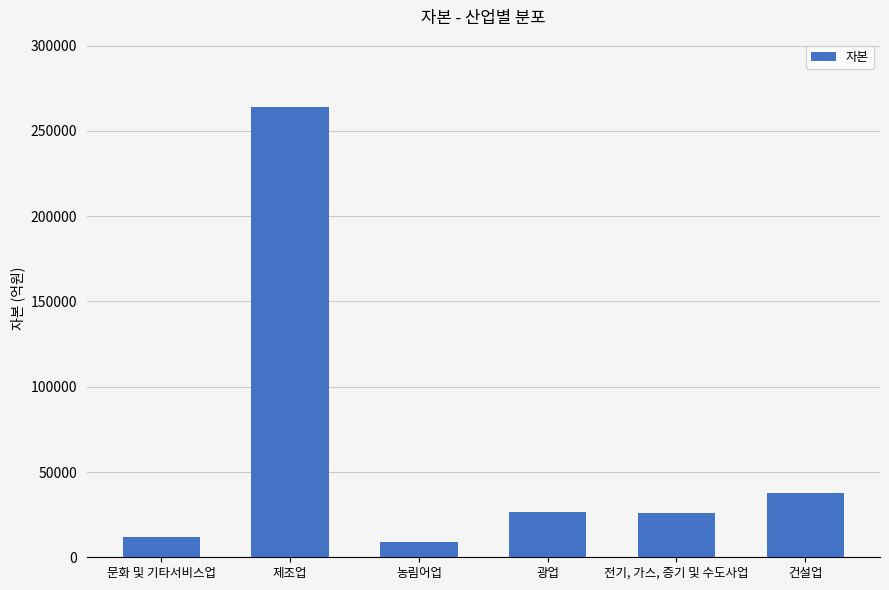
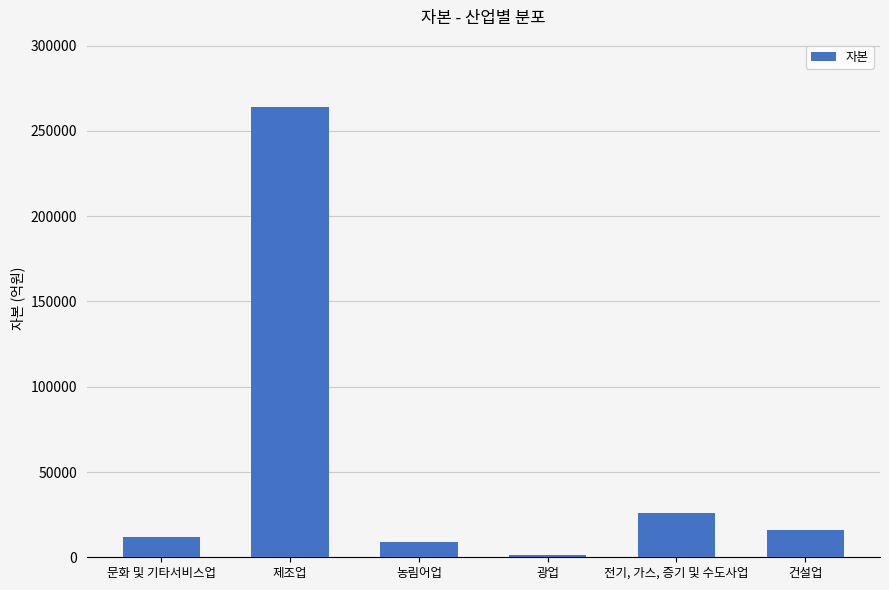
광업: 27000 -> 1000
건설업: 38000 -> 16000
